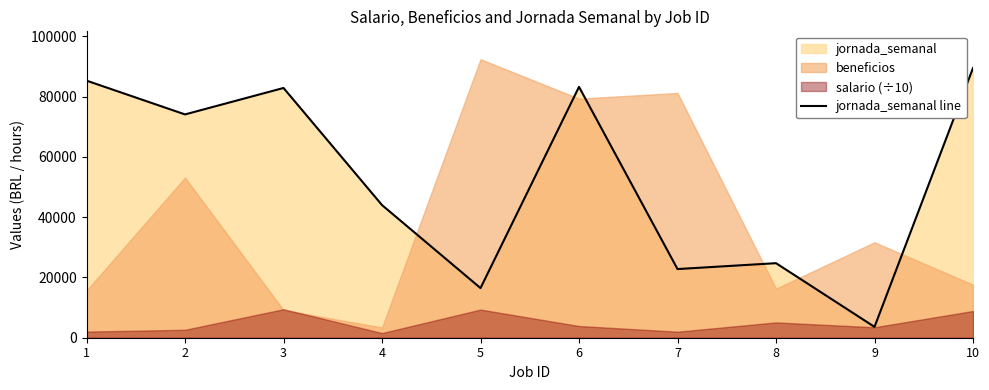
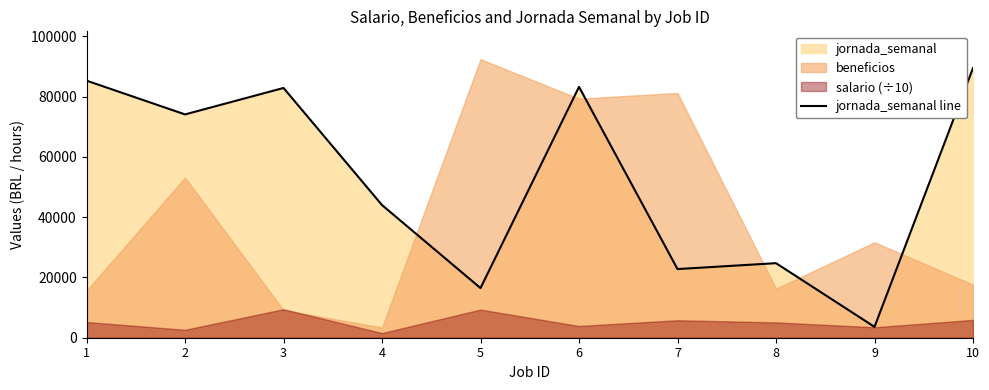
salario (÷10), 1: 2000 -> 5000
salario (÷10), 7: 2000 -> 6000
salario (÷10), 10: 9000 -> 6000
